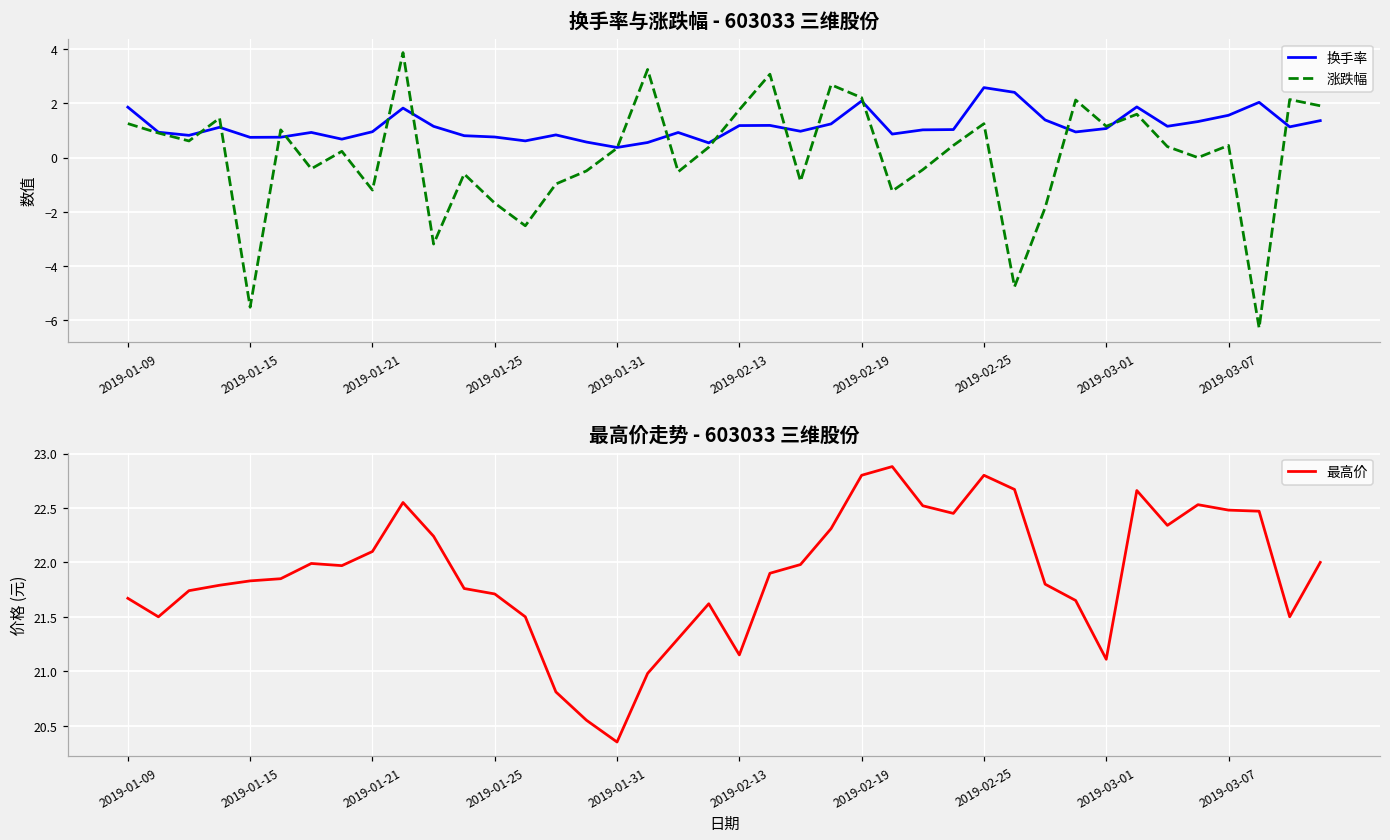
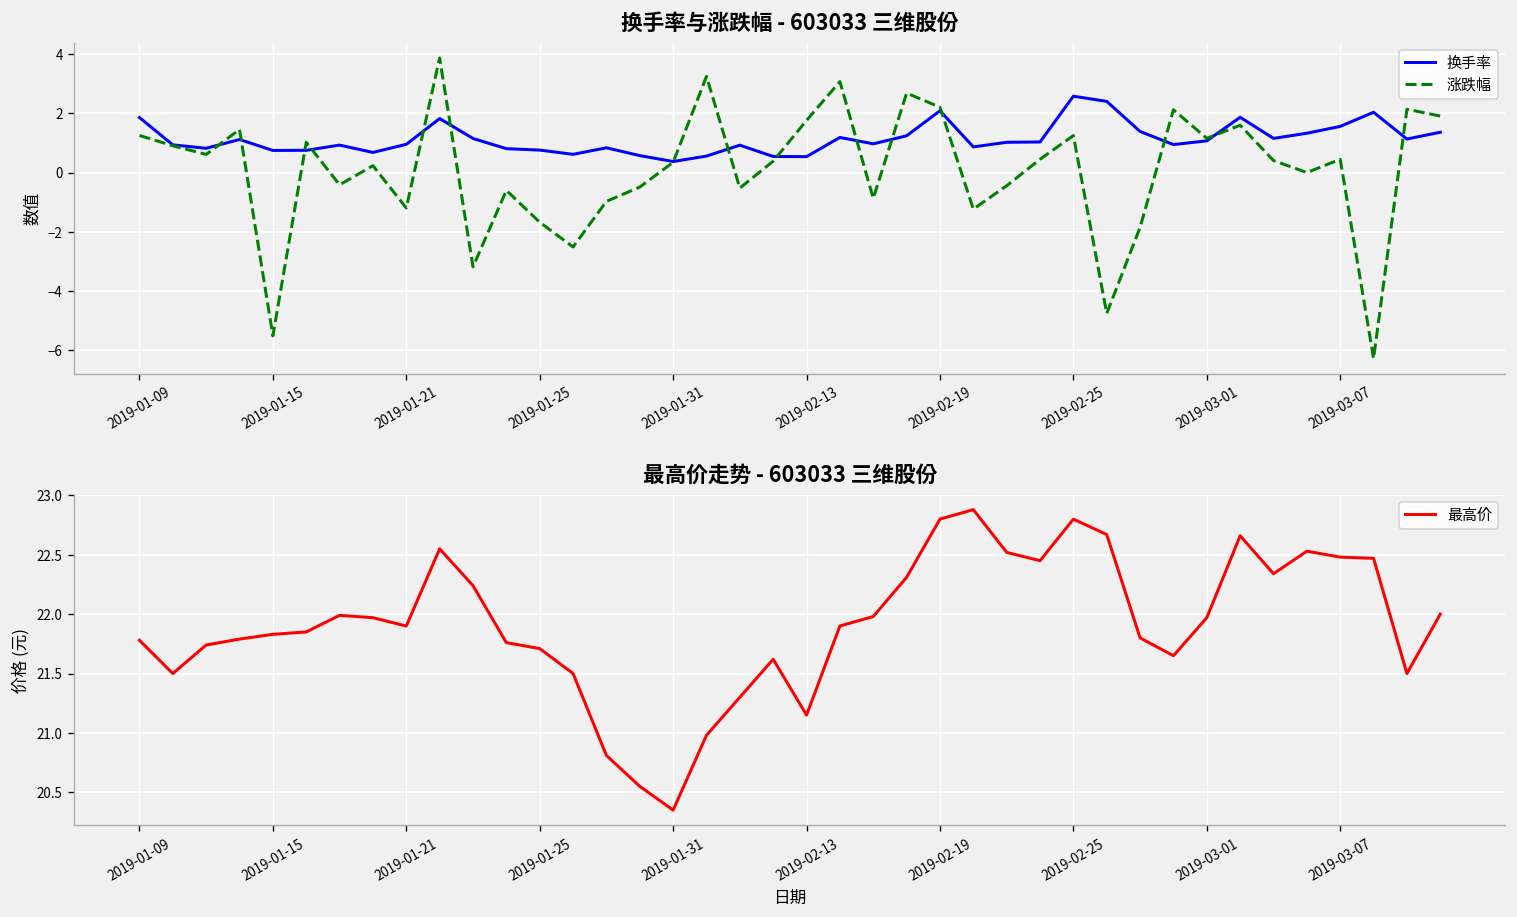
换手率与涨跌幅 - 603033 三维股份, 换手率, 2019-02-13: 1.2 -> 0.5
最高价走势 - 603033 三维股份, 2019-01-09: 21.7 -> 21.8
最高价走势 - 603033 三维股份, 2019-01-21: 22.1 -> 21.9
最高价走势 - 603033 三维股份, 2019-03-01: 21.1 -> 22.0
